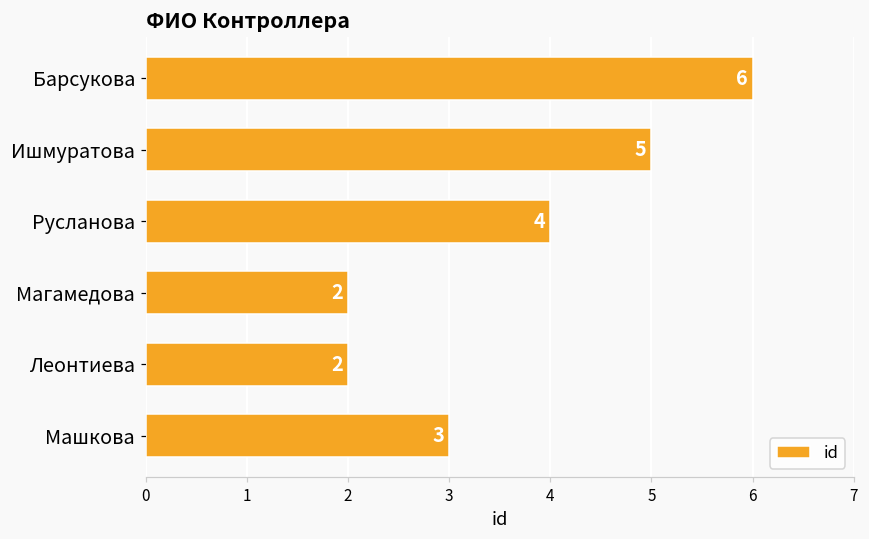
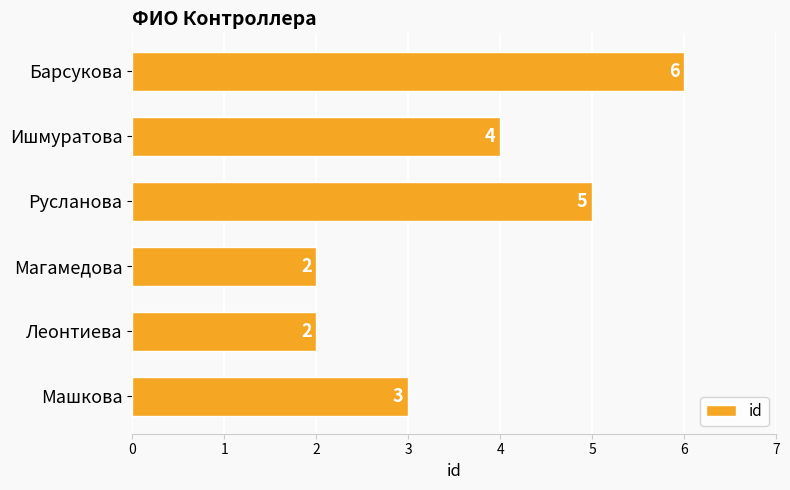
Ишмуратова: 5 -> 4
Русланова: 4 -> 5
